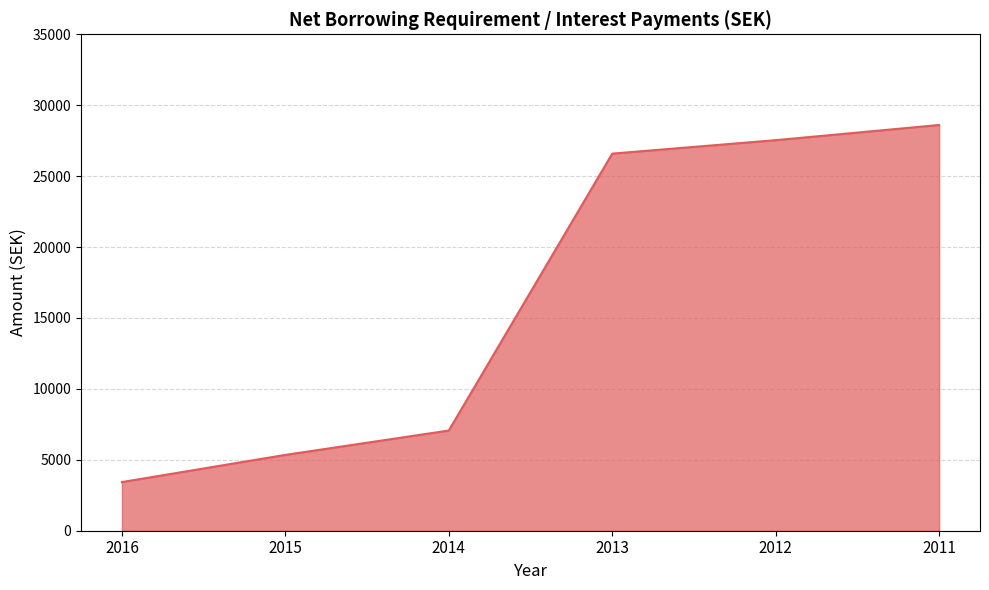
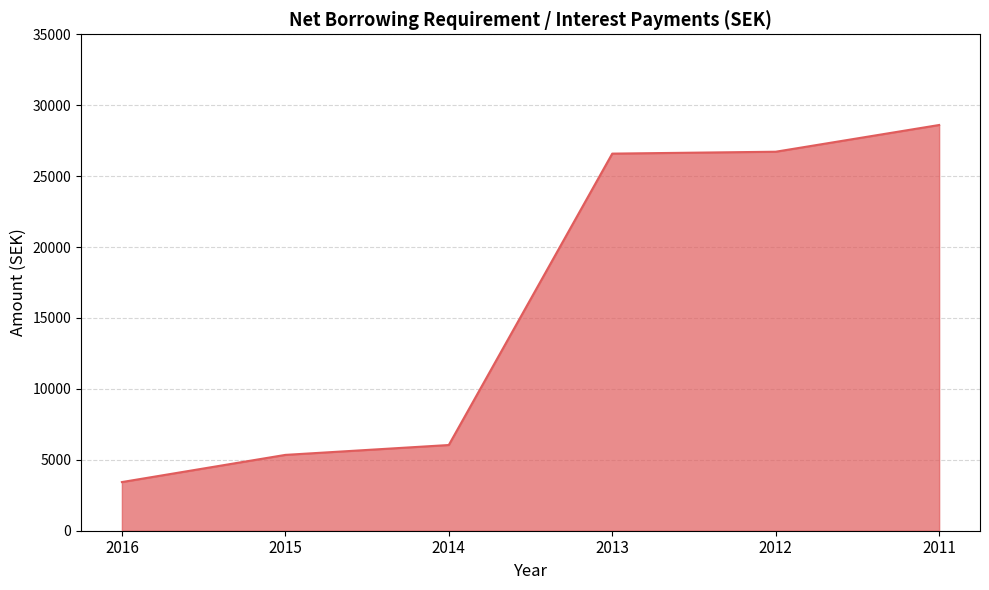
2014: 7100 -> 6000
2012: 27500 -> 26700
